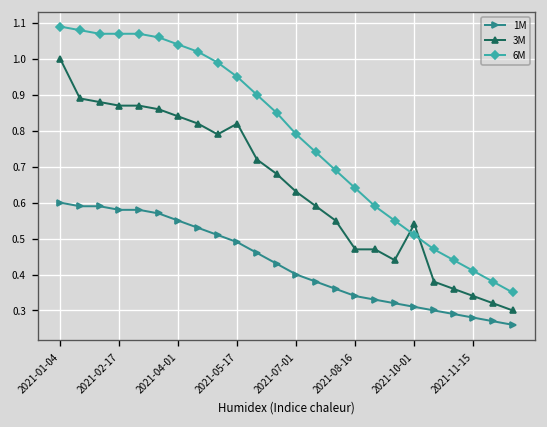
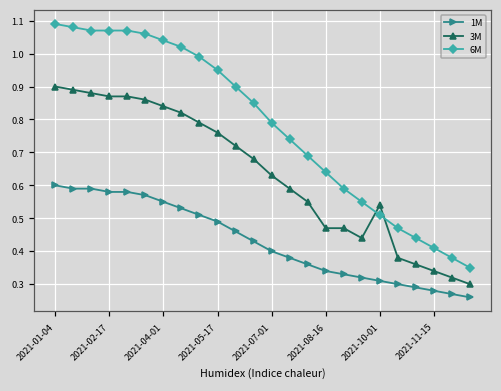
3M, 2021-01-04: 1.0 -> 0.9
3M, 2021-05-17: 0.82 -> 0.76
